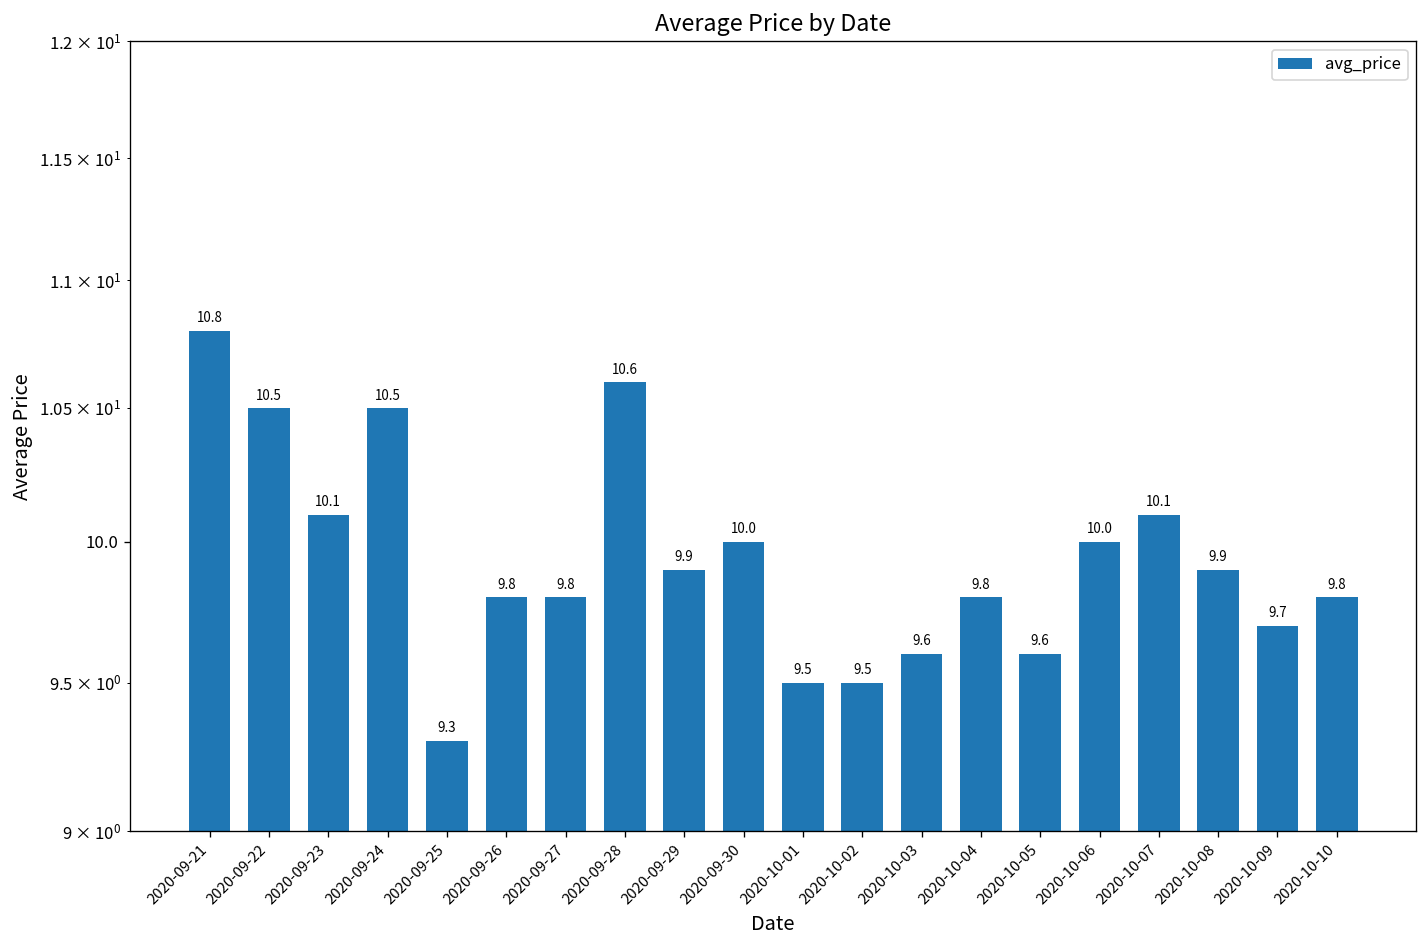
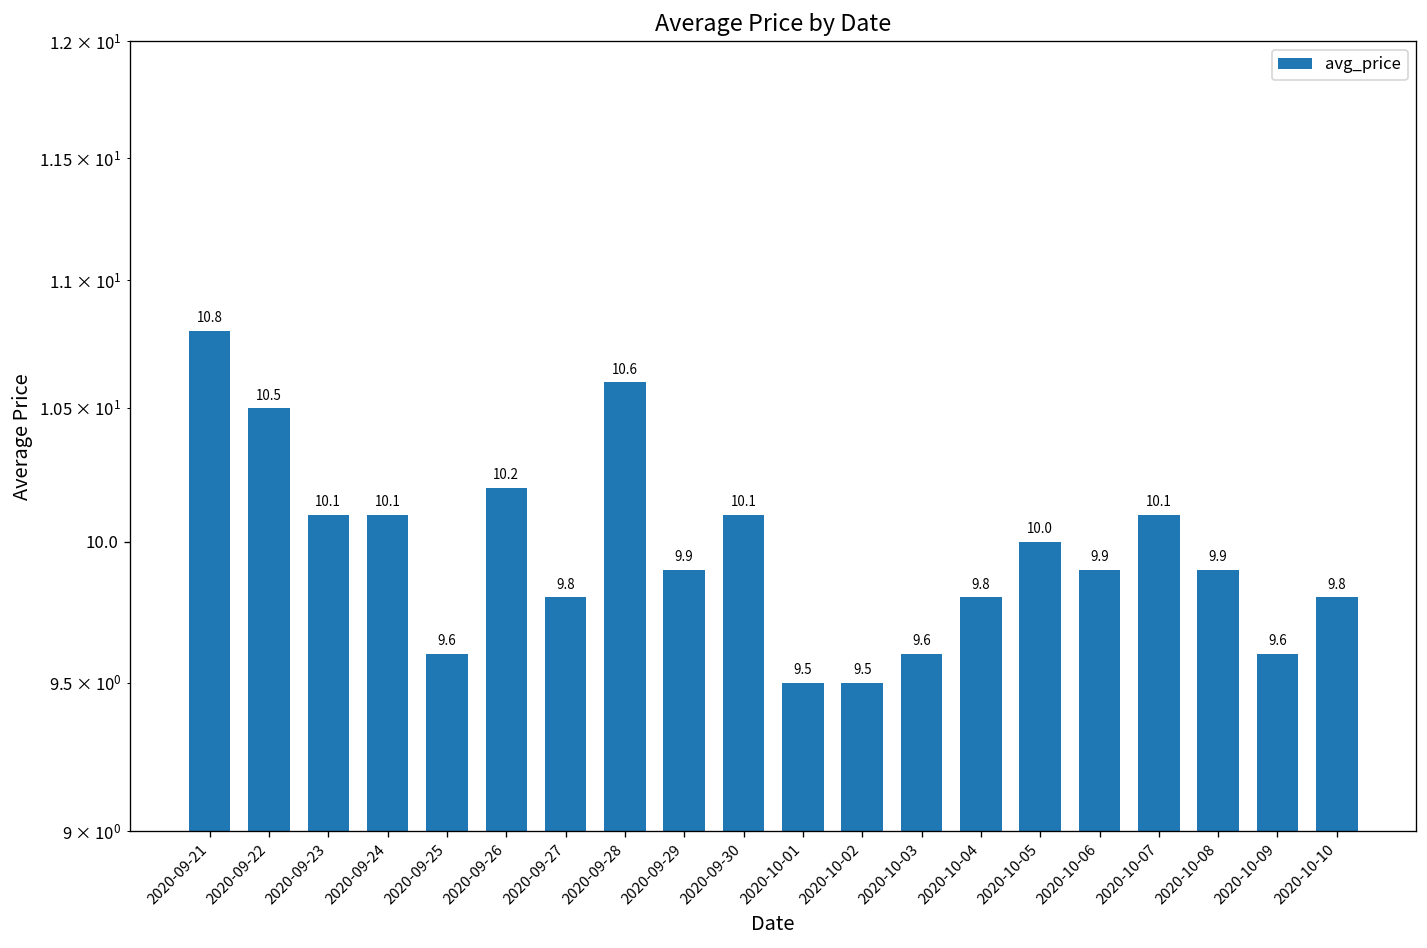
2020-09-24: 10.5 -> 10.1
2020-09-25: 9.3 -> 9.6
2020-09-26: 9.8 -> 10.2
2020-09-30: 10.0 -> 10.1
2020-10-05: 9.6 -> 10.0
2020-10-06: 10.0 -> 9.9
2020-10-09: 9.7 -> 9.6
